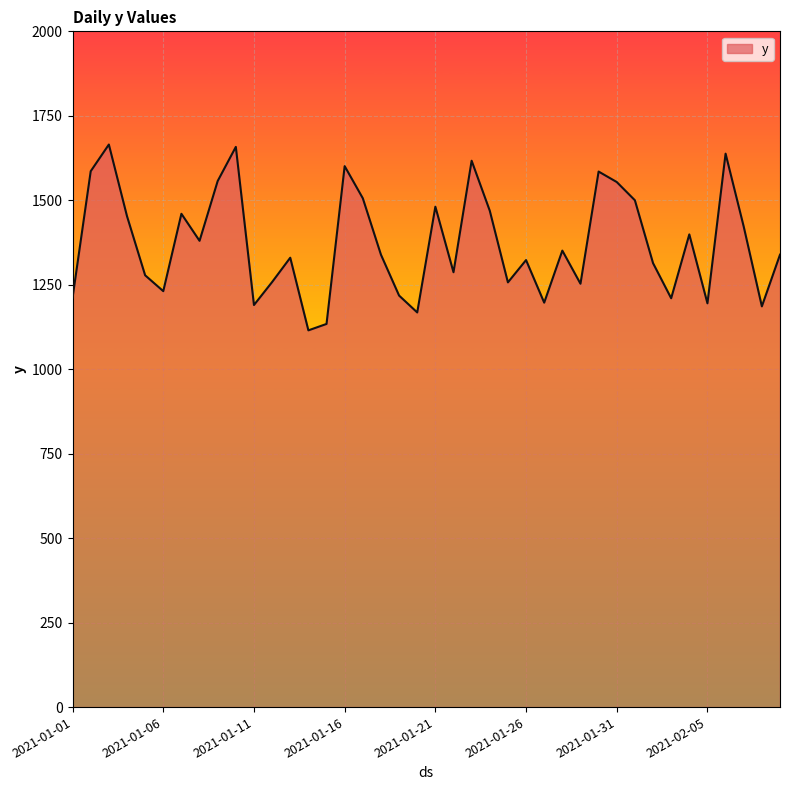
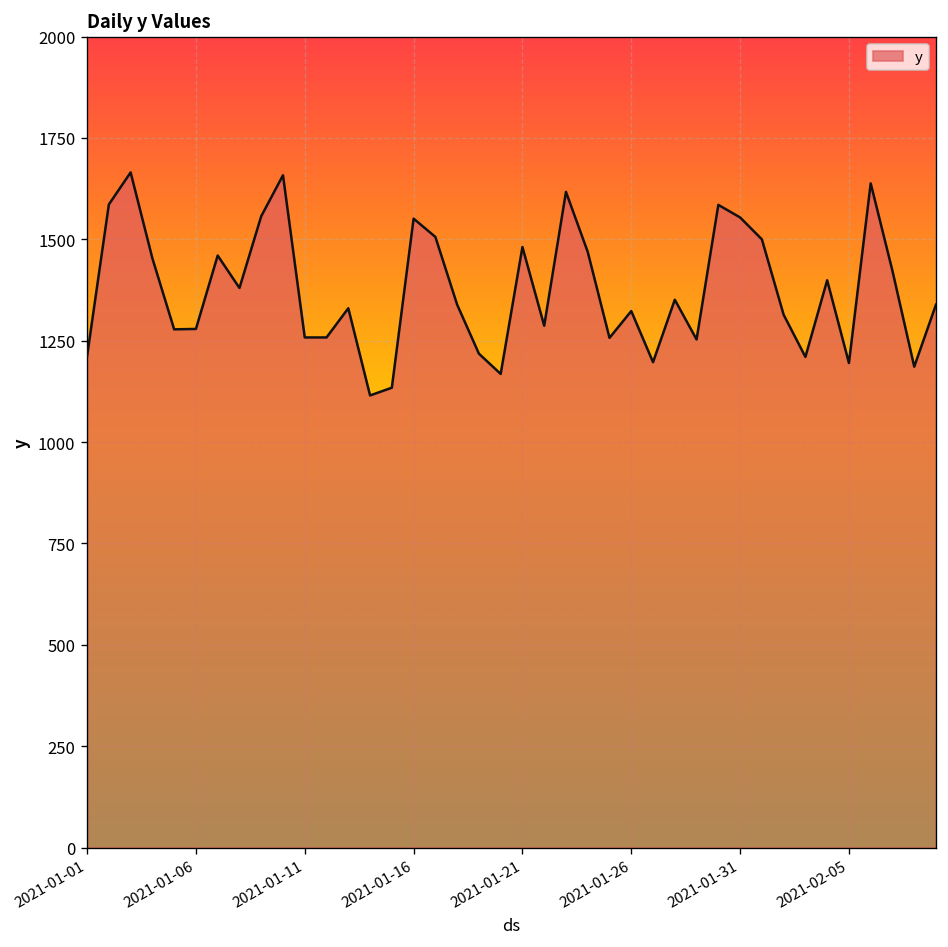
2021-01-06: 1230 -> 1280
2021-01-11: 1190 -> 1260
2021-01-16: 1600 -> 1550
